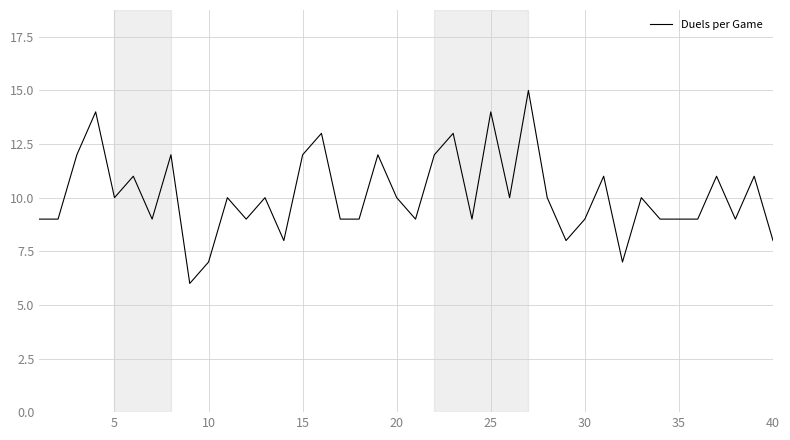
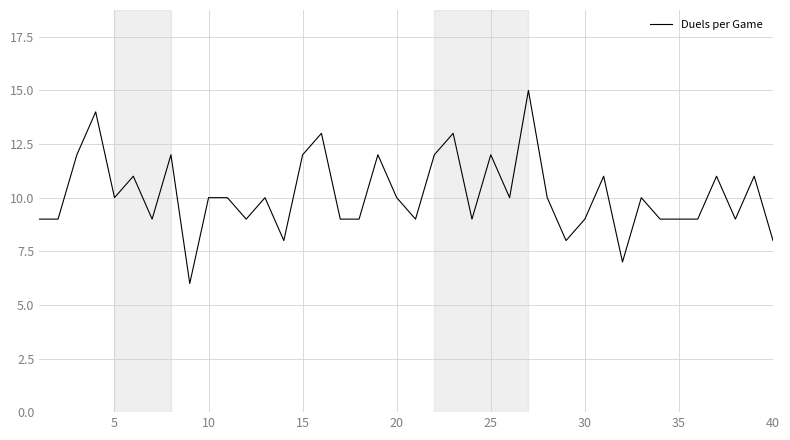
10: 7 -> 10
25: 14 -> 12
